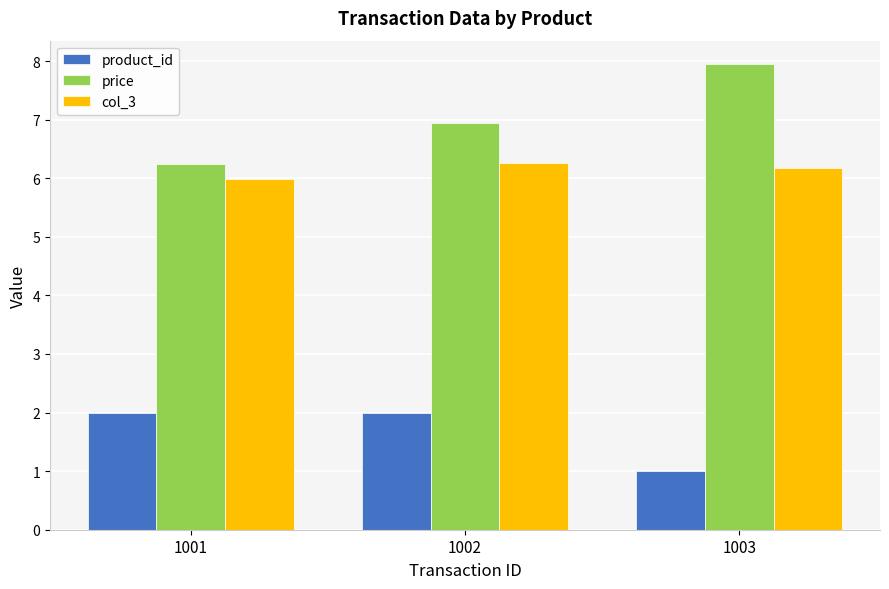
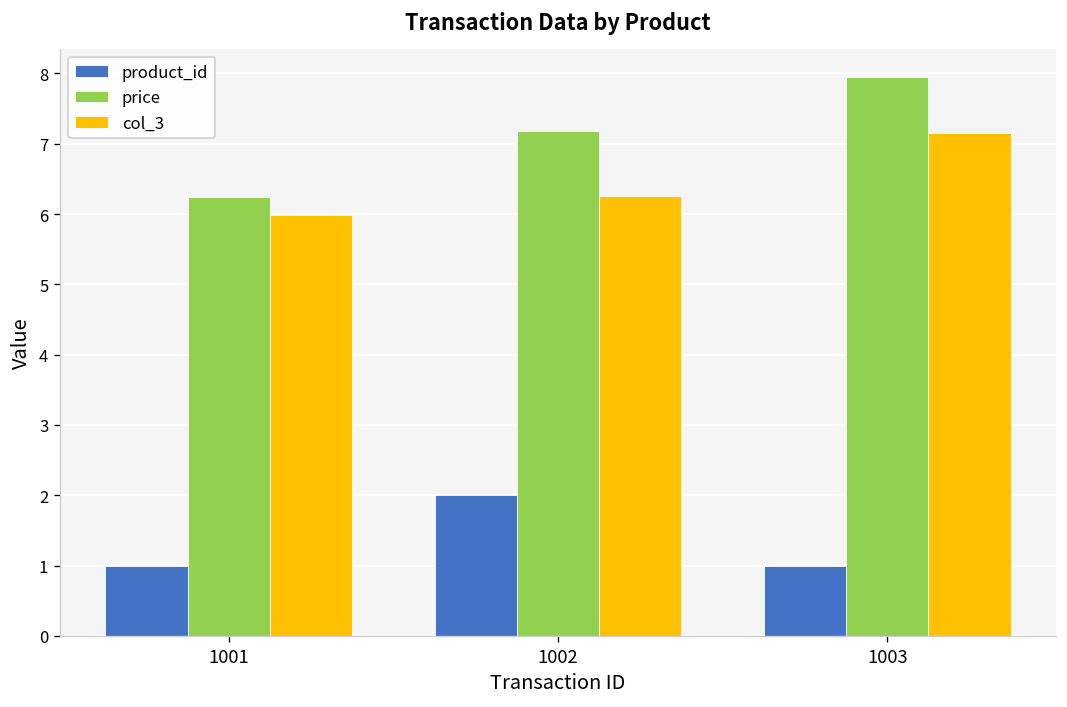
product_id, 1001: 2 -> 1
price, 1002: 7.0 -> 7.2
col_3, 1003: 6.2 -> 7.2
